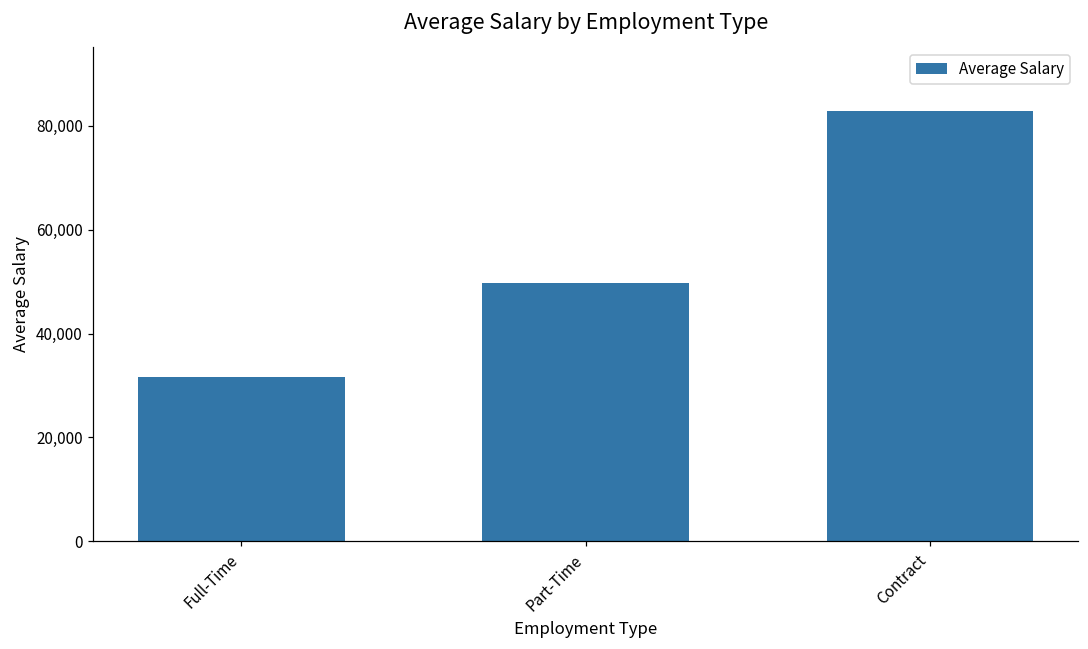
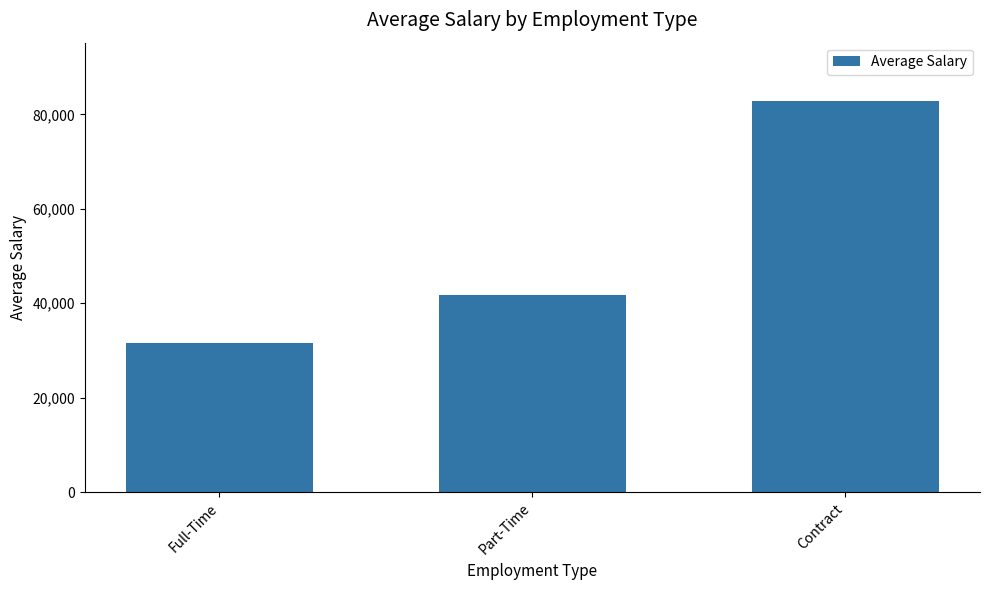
Part-Time: 50,000 -> 42,000
